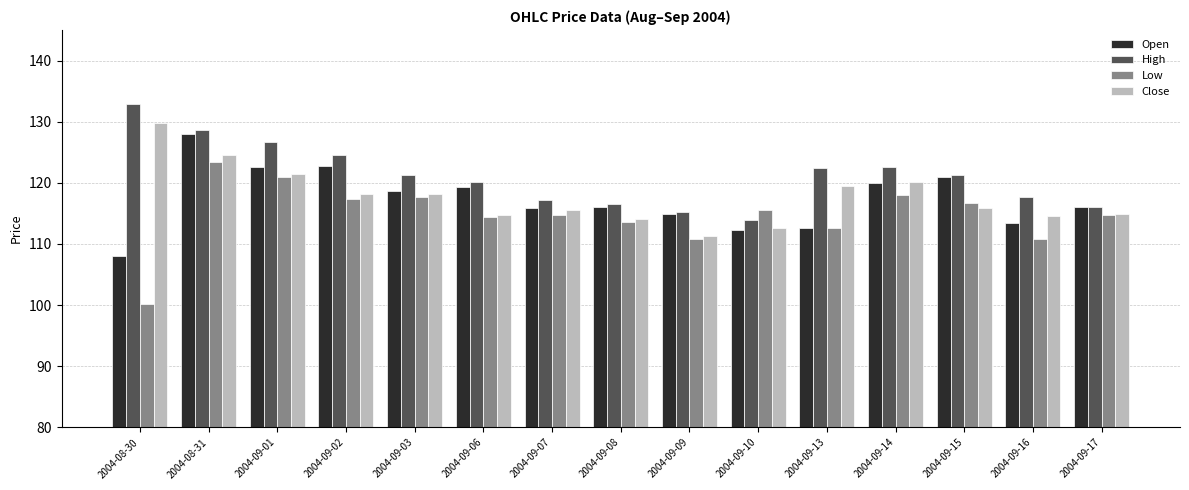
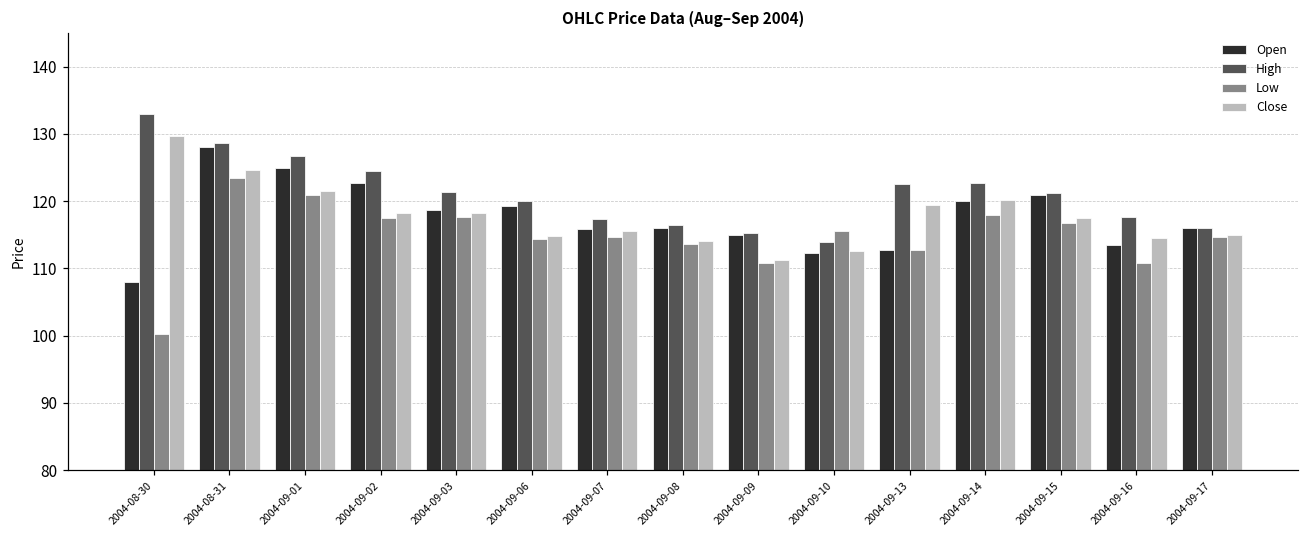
Open, 2004-09-01: 123 -> 125
Close, 2004-09-15: 116 -> 118
